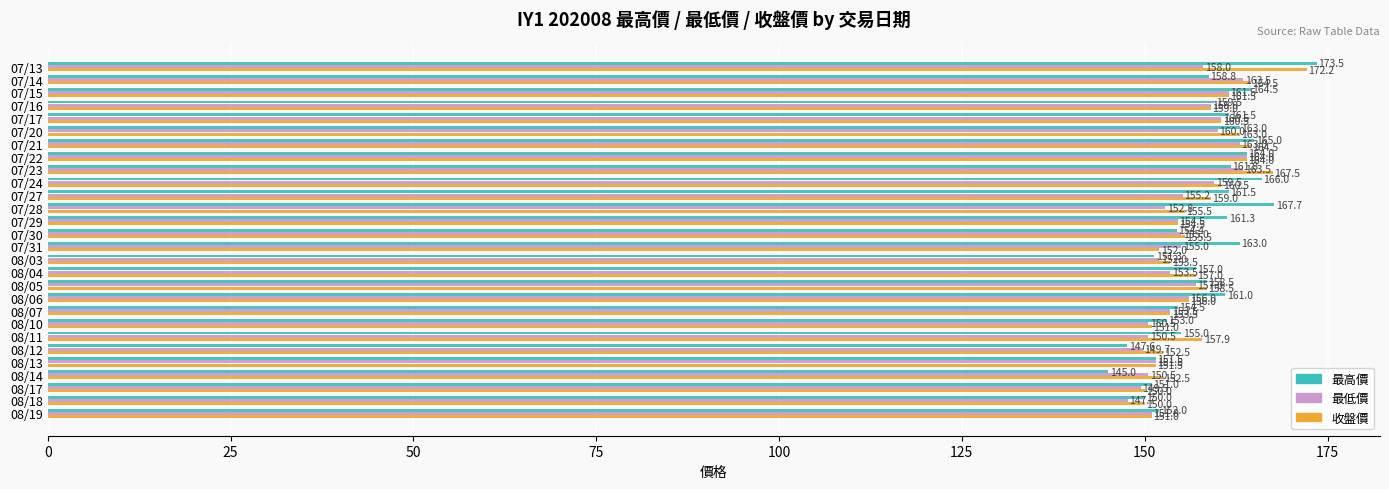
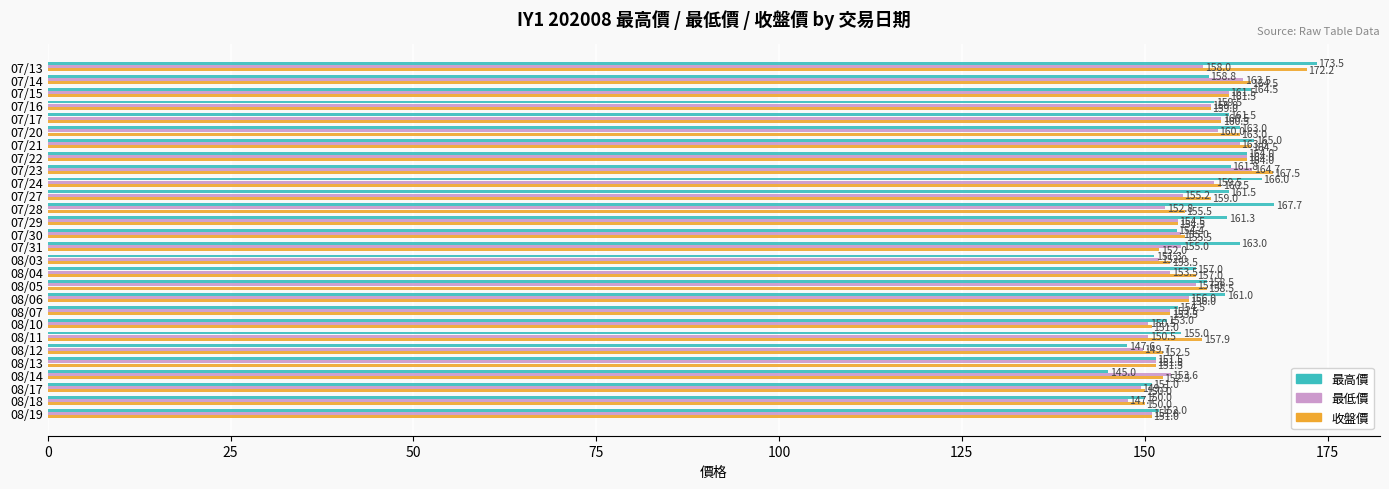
最低價, 07/23: 163.5 -> 164.7
最低價, 08/14: 150.5 -> 153.6
